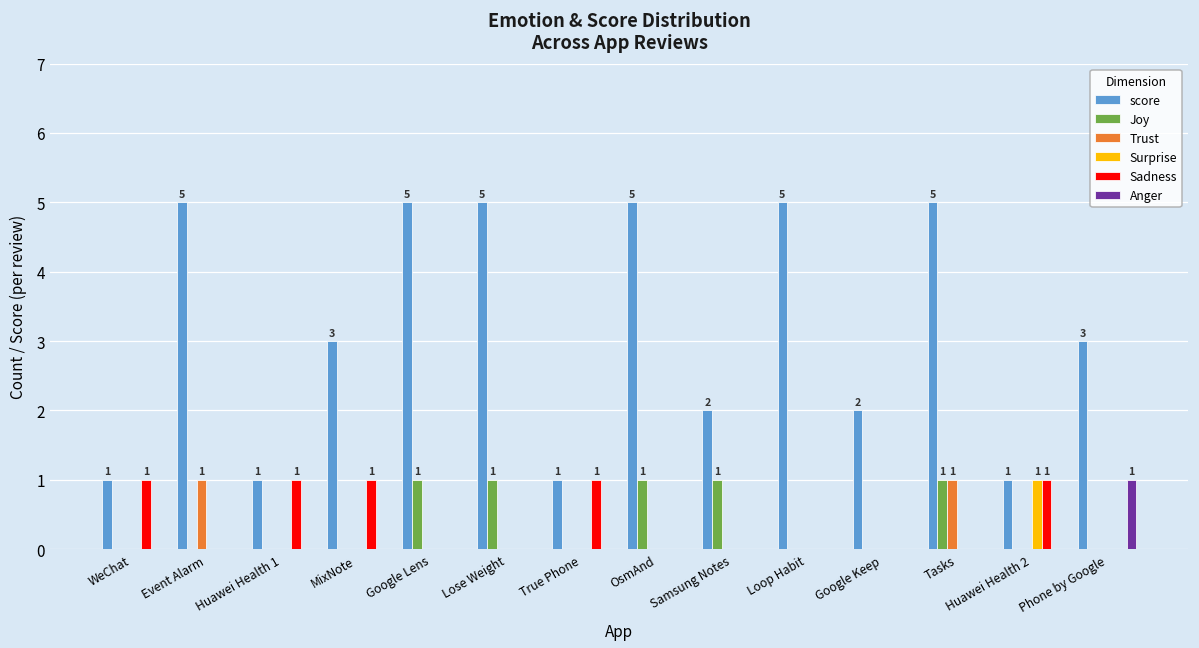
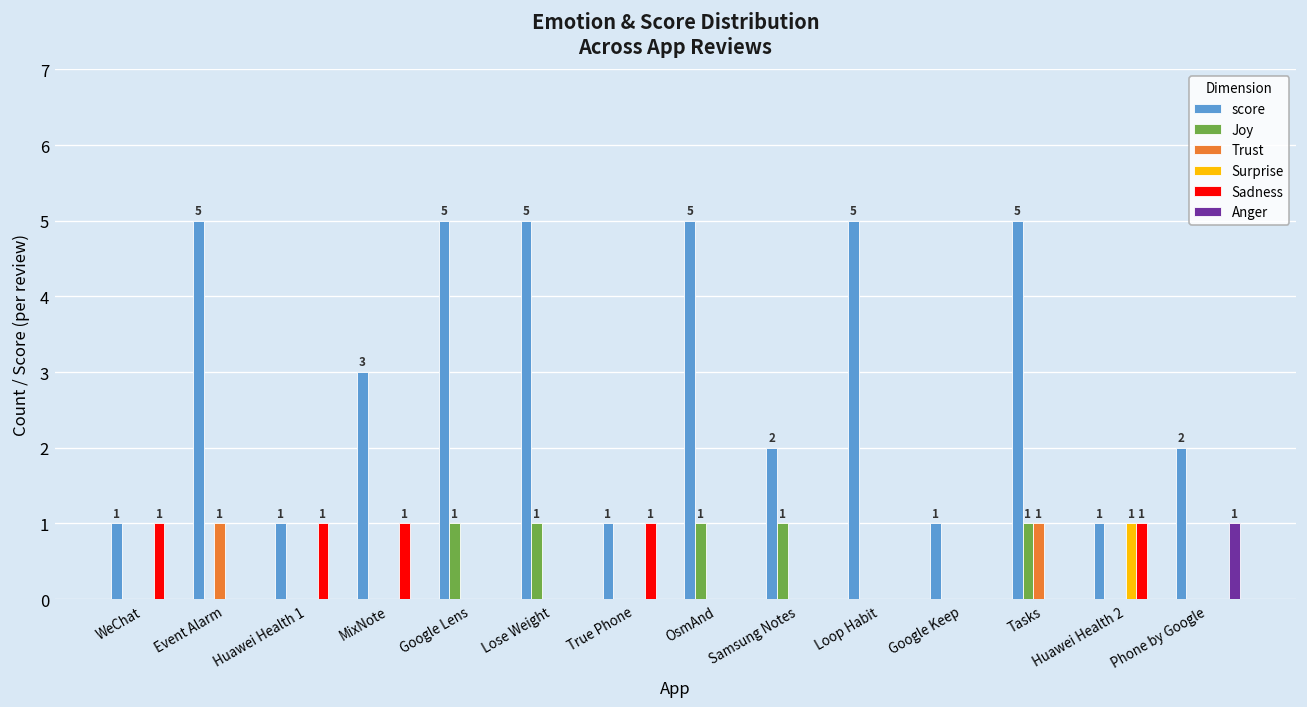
score, Google Keep: 2 -> 1
score, Phone by Google: 3 -> 2
